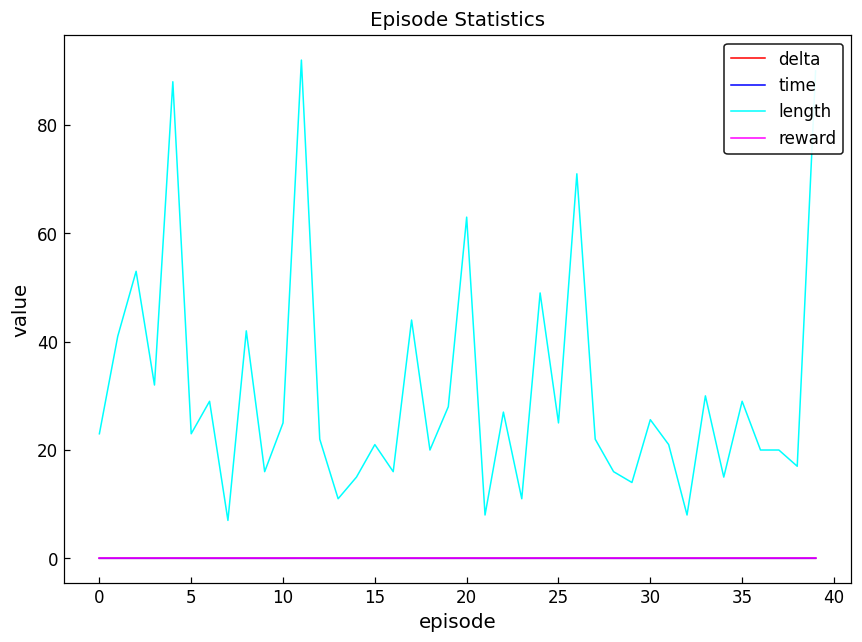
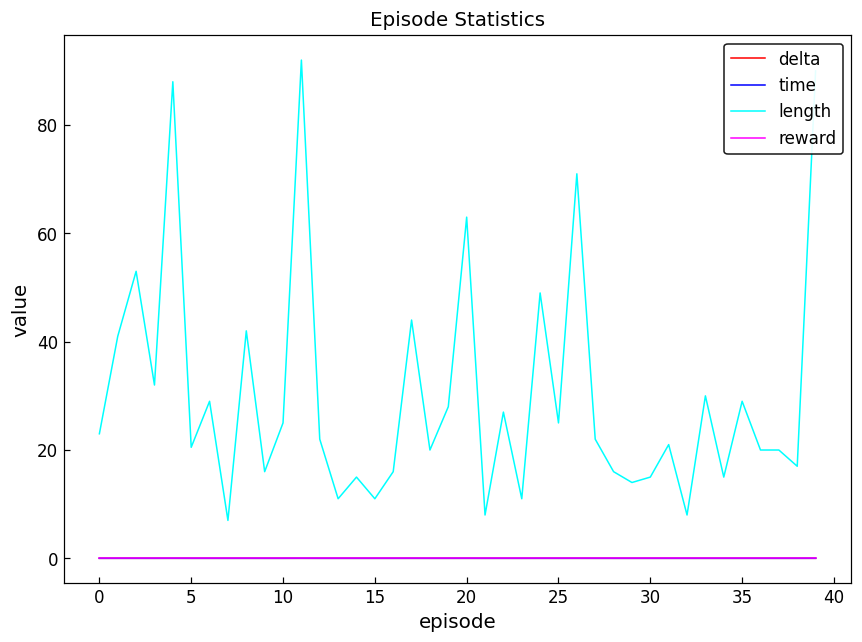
length, 5: 23 -> 21
length, 15: 21 -> 11
length, 30: 26 -> 15
